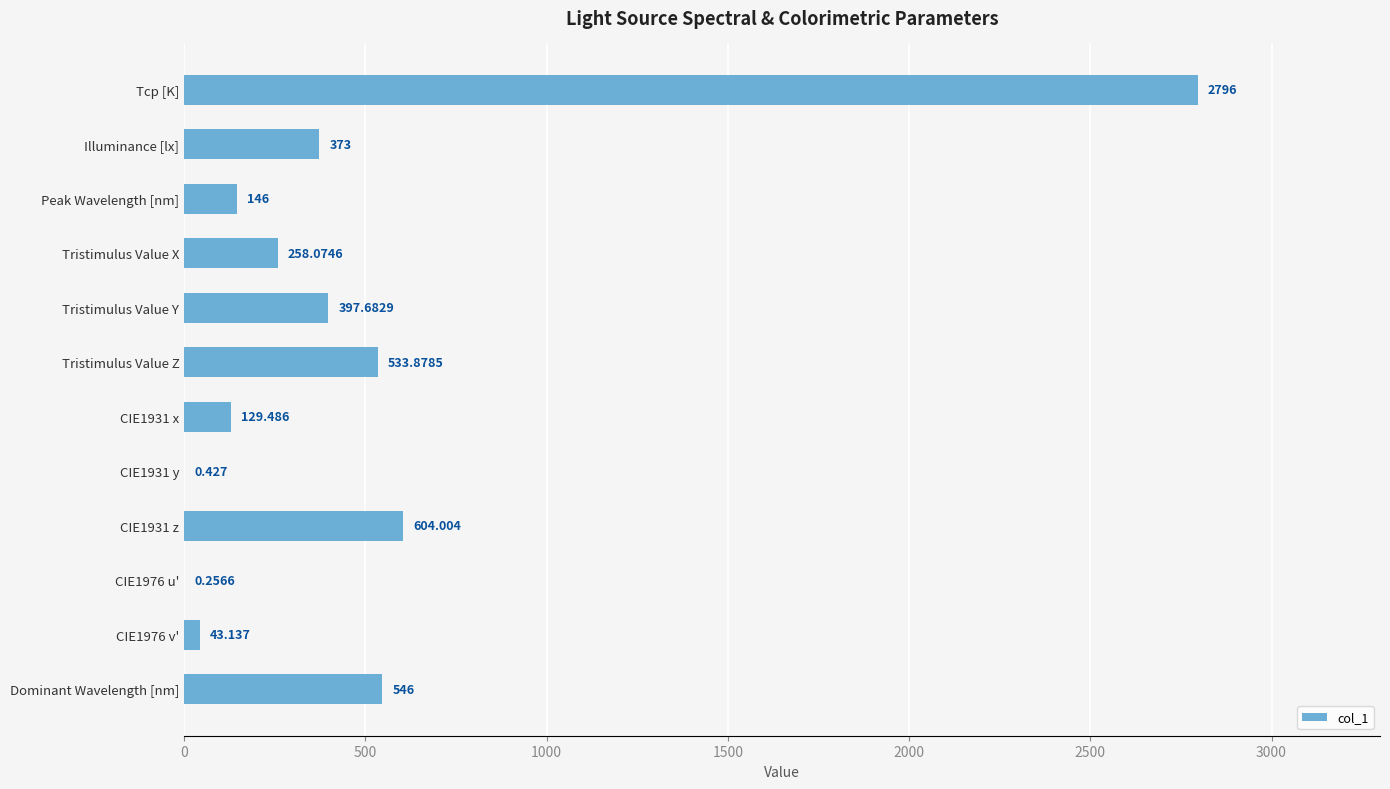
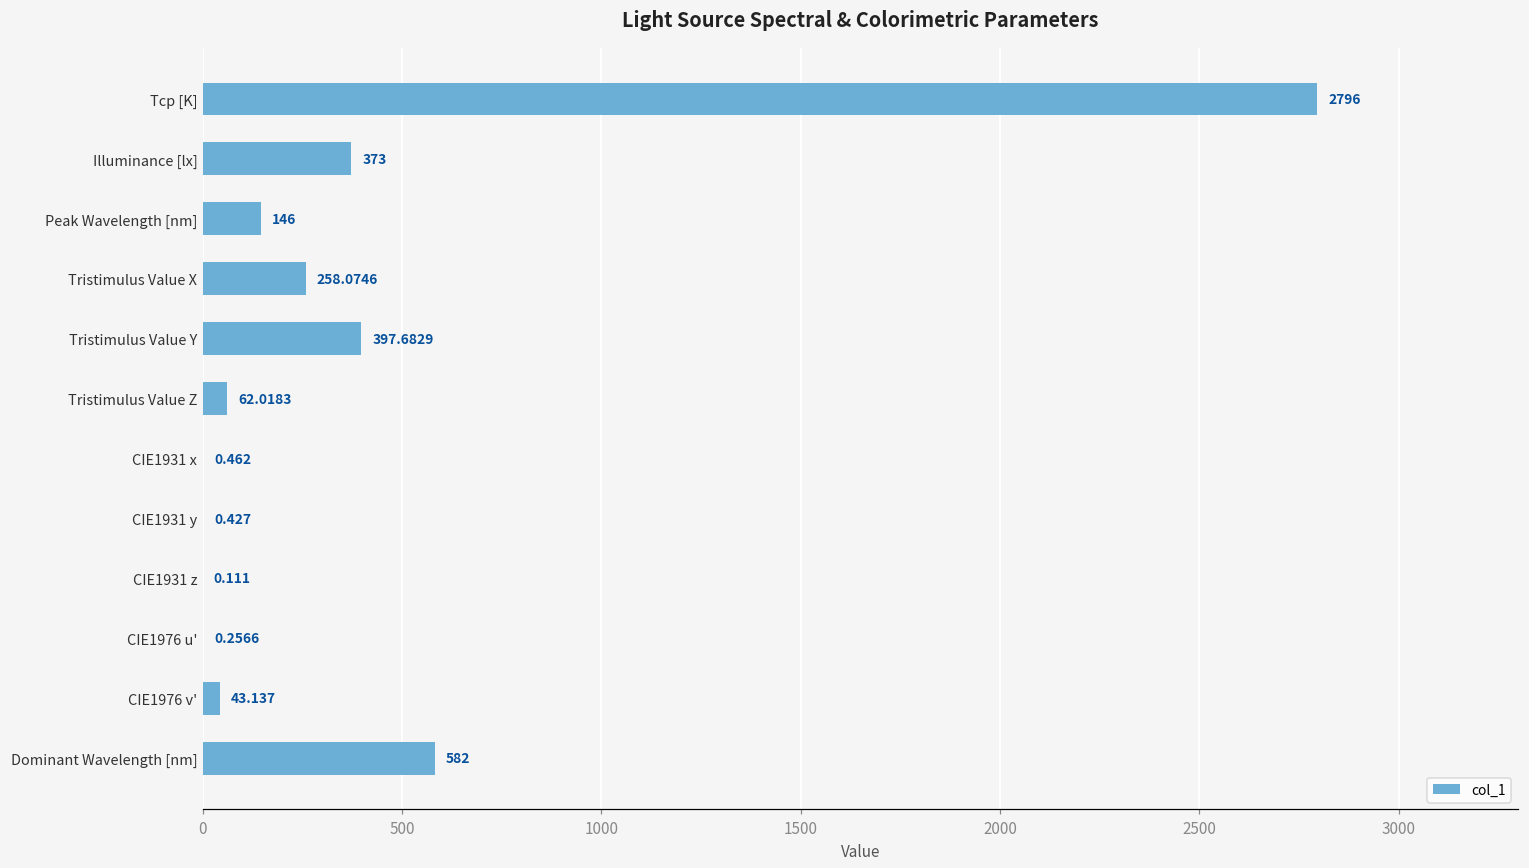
Tristimulus Value Z: 533.8785 -> 62.0183
CIE1931 x: 129.486 -> 0.462
CIE1931 z: 604.004 -> 0.111
Dominant Wavelength [nm]: 546 -> 582
